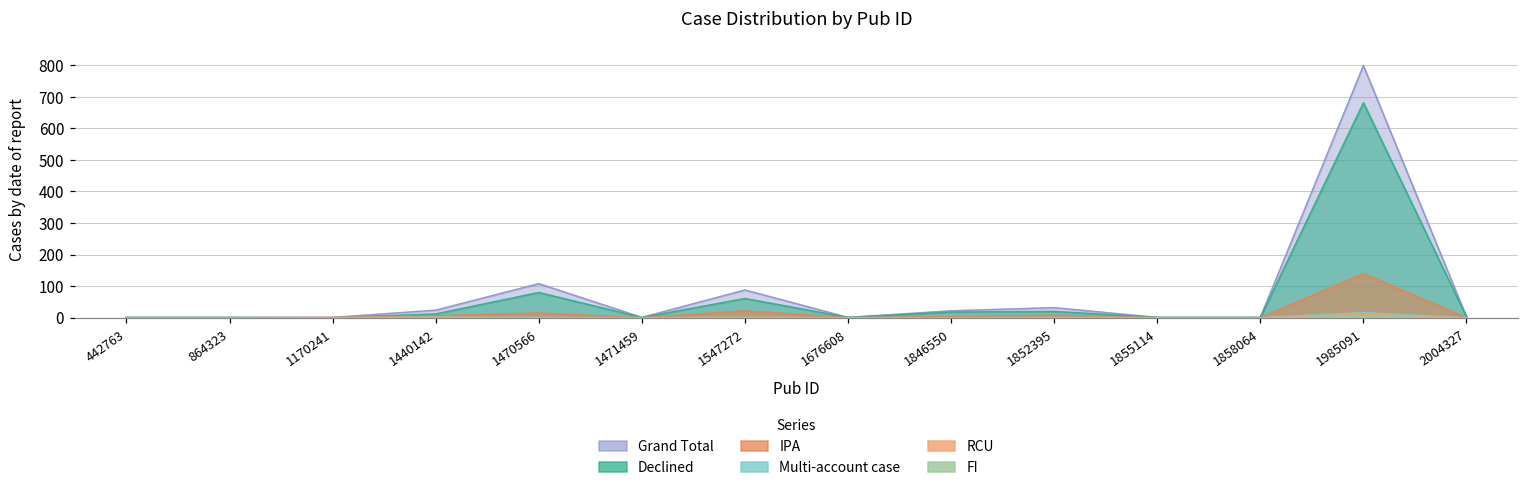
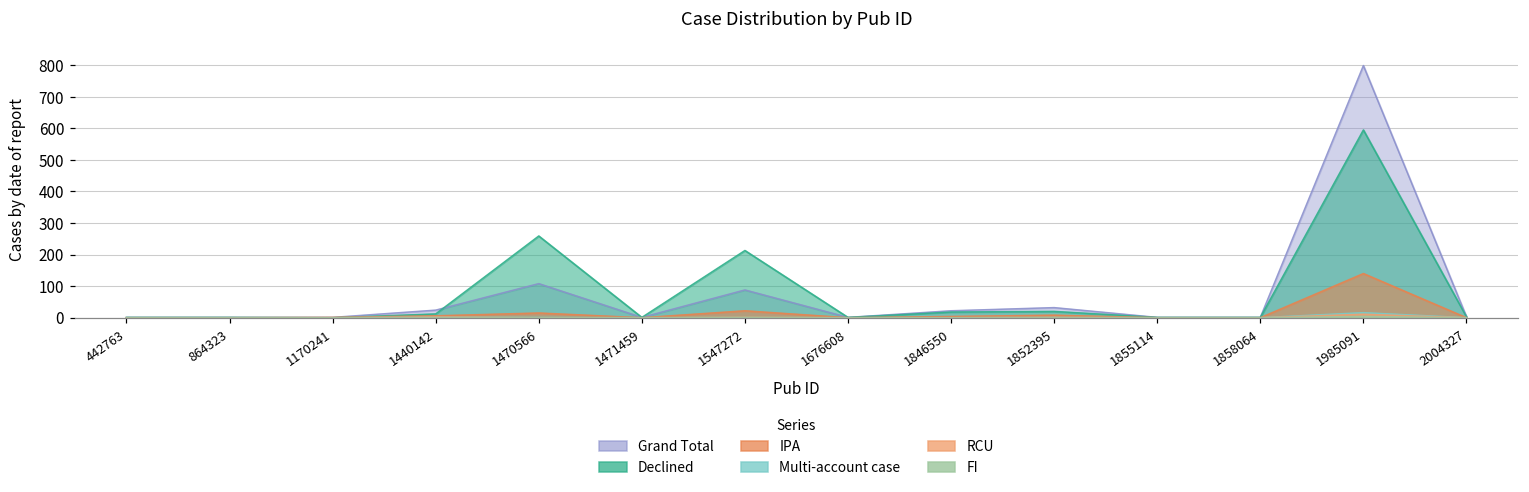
Declined, 1470566: 80 -> 260
Declined, 1547272: 60 -> 210
Declined, 1985091: 680 -> 600
